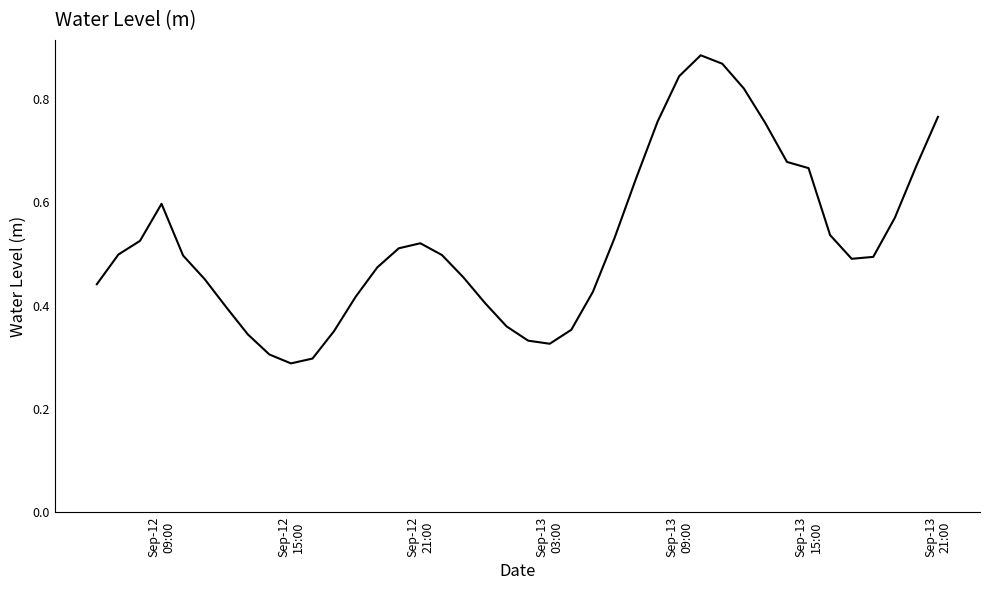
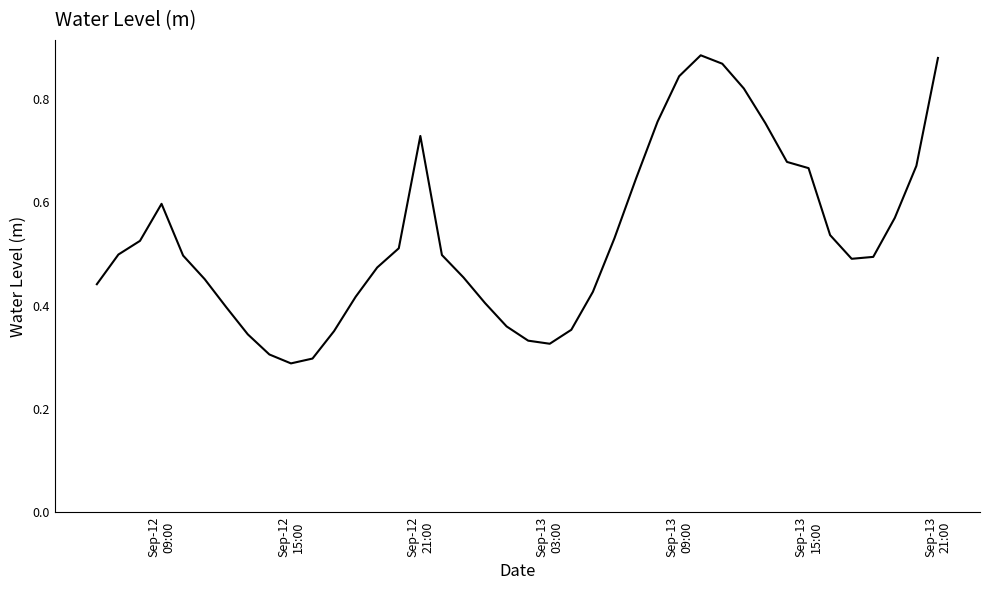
Sep-12 21:00: 0.52 -> 0.73
Sep-13 21:00: 0.77 -> 0.88
